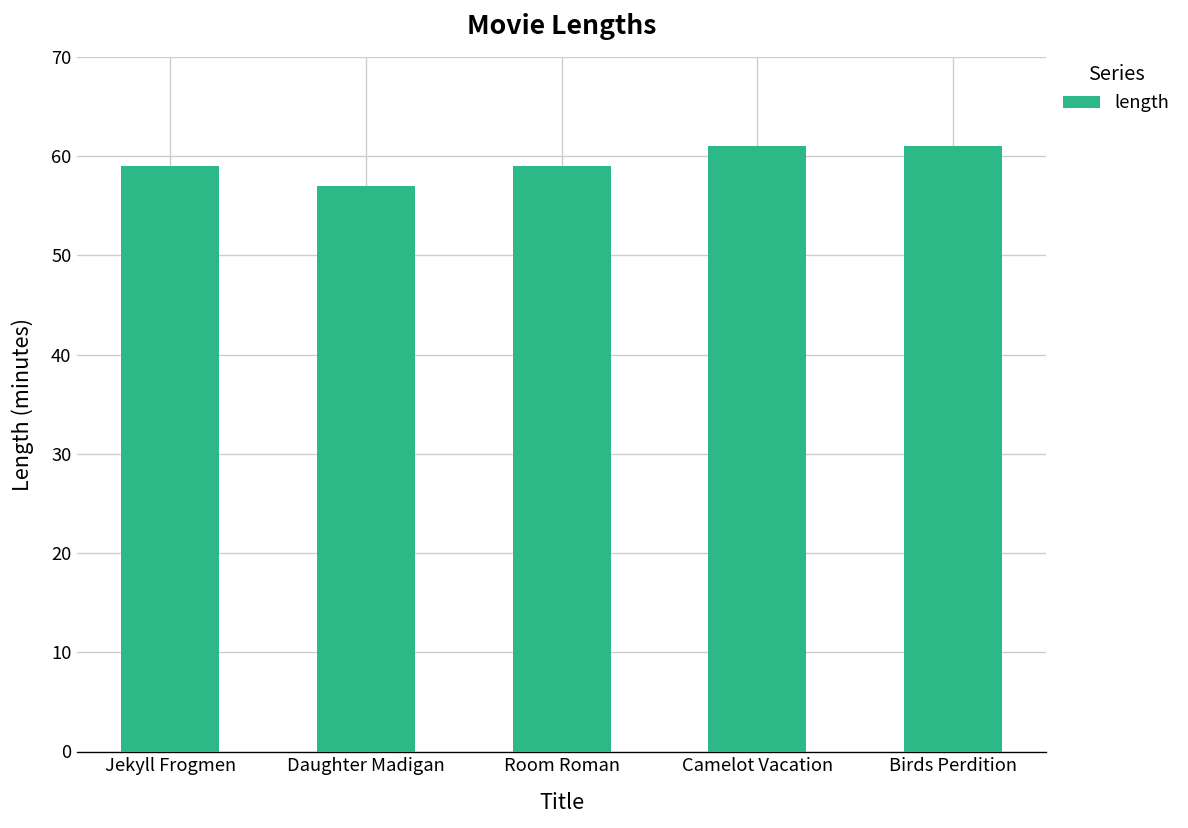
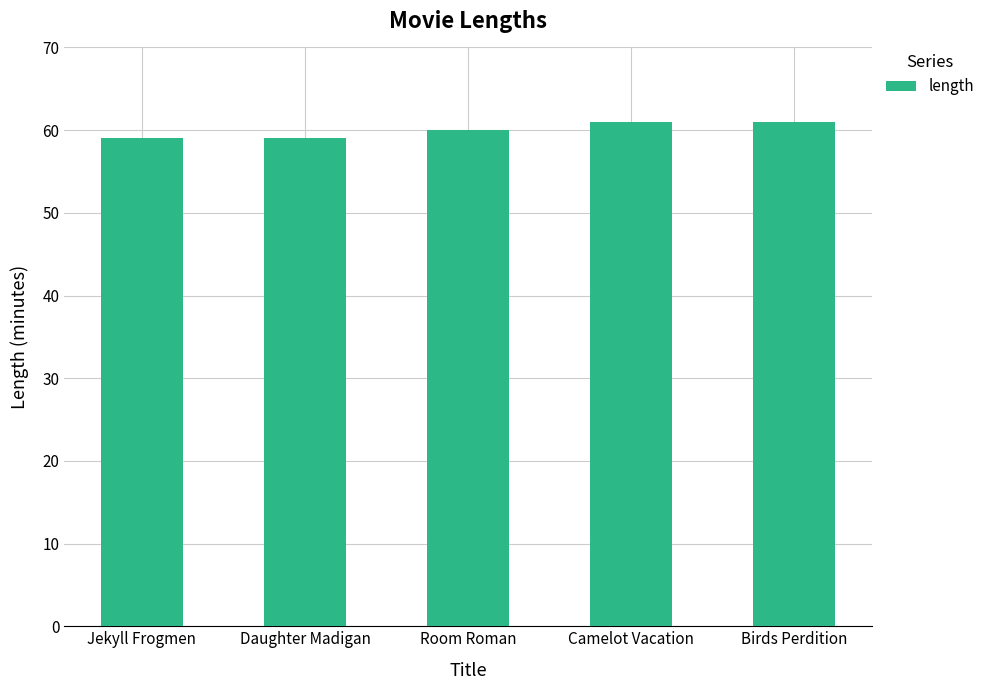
Daughter Madigan: 57 -> 59
Room Roman: 59 -> 60
